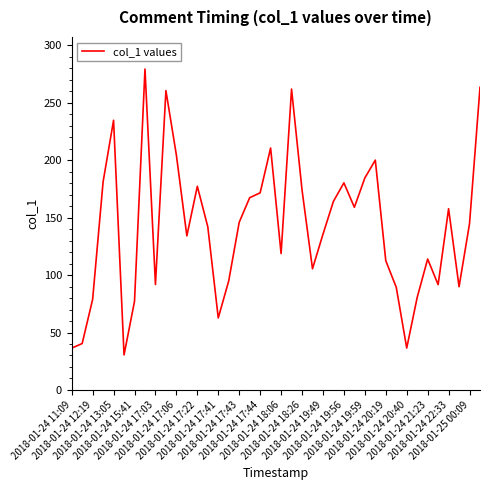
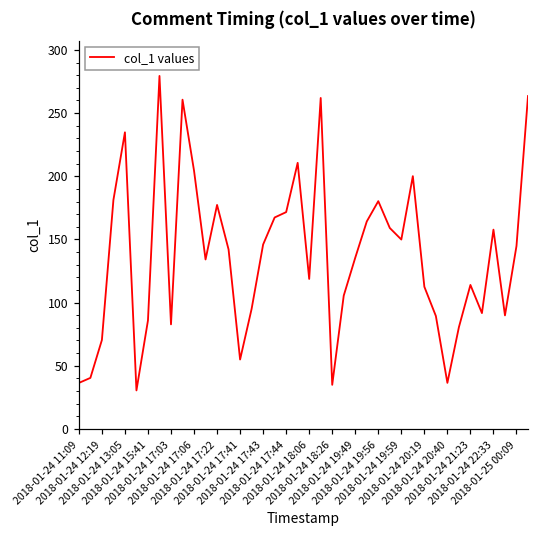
2018-01-24 12:19: 79 -> 70
2018-01-24 15:41: 77 -> 86
2018-01-24 17:03: 92 -> 83
2018-01-24 17:41: 63 -> 55
2018-01-24 18:26: 174 -> 35
2018-01-24 19:59: 185 -> 150
